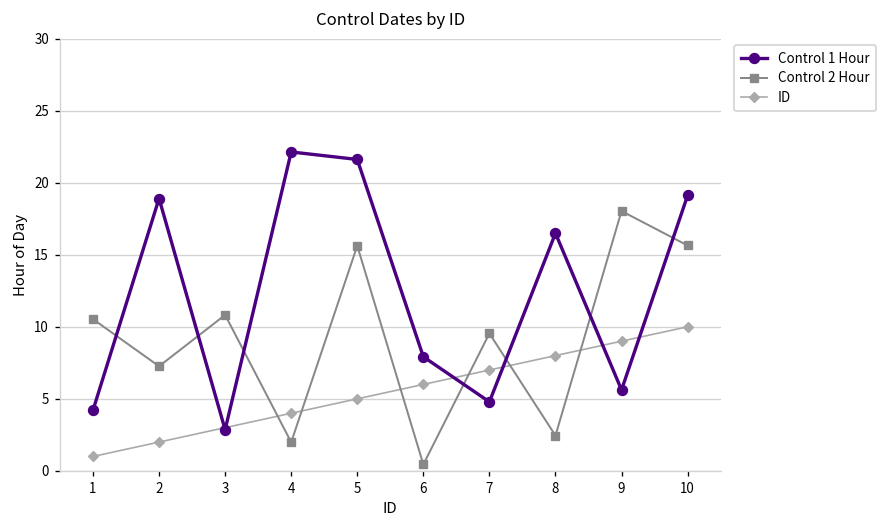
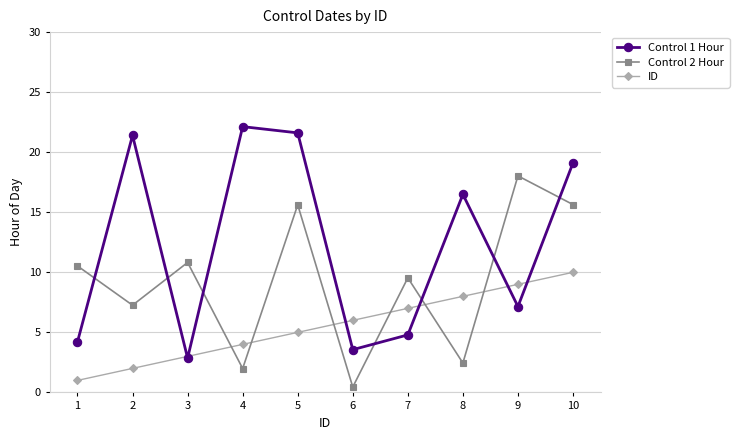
Control 1 Hour, 2: 18.9 -> 21.4
Control 1 Hour, 6: 7.9 -> 3.6
Control 1 Hour, 9: 5.6 -> 7.2
